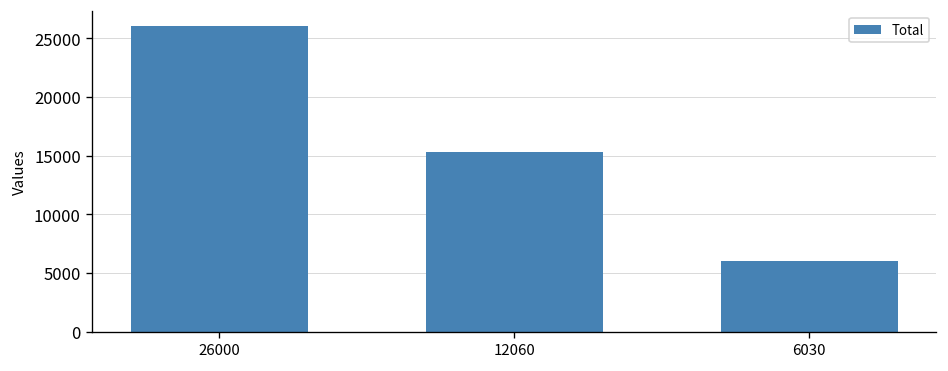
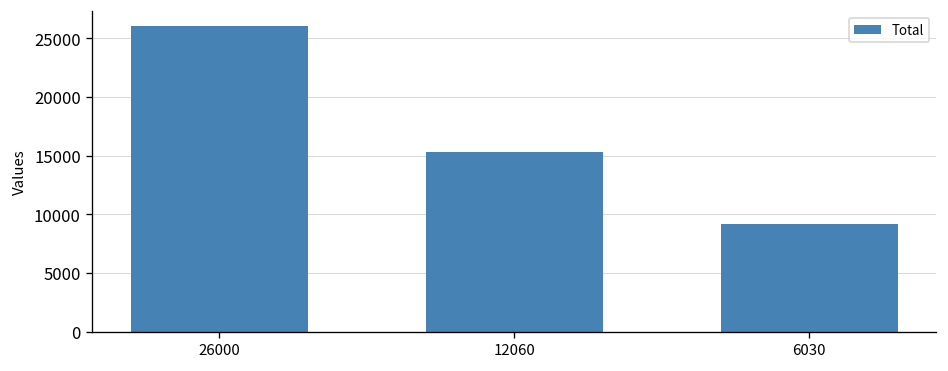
6030: 6000 -> 9000
